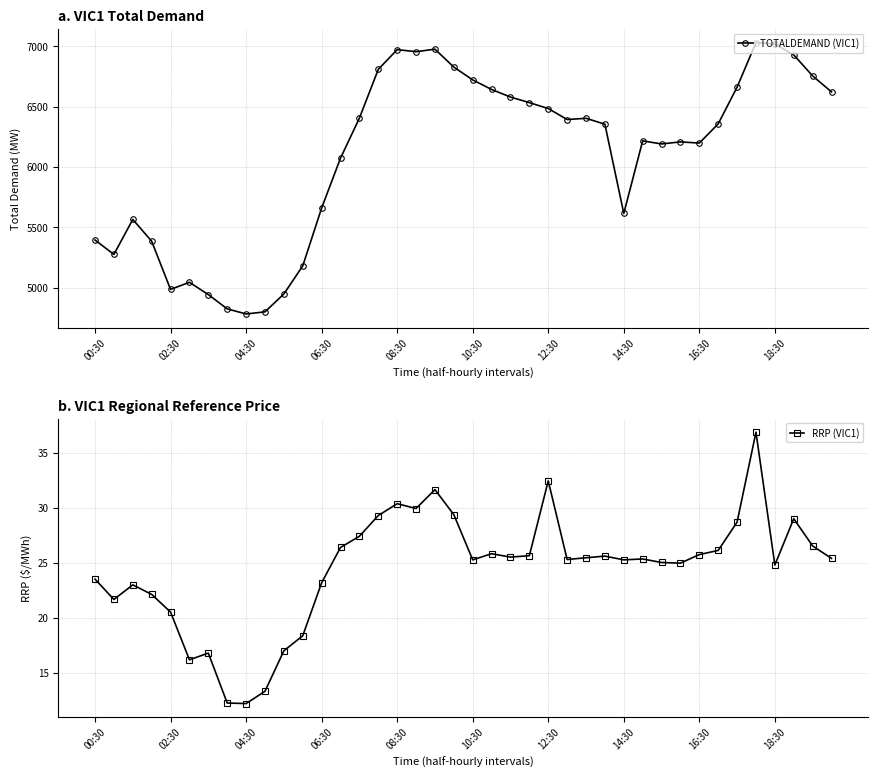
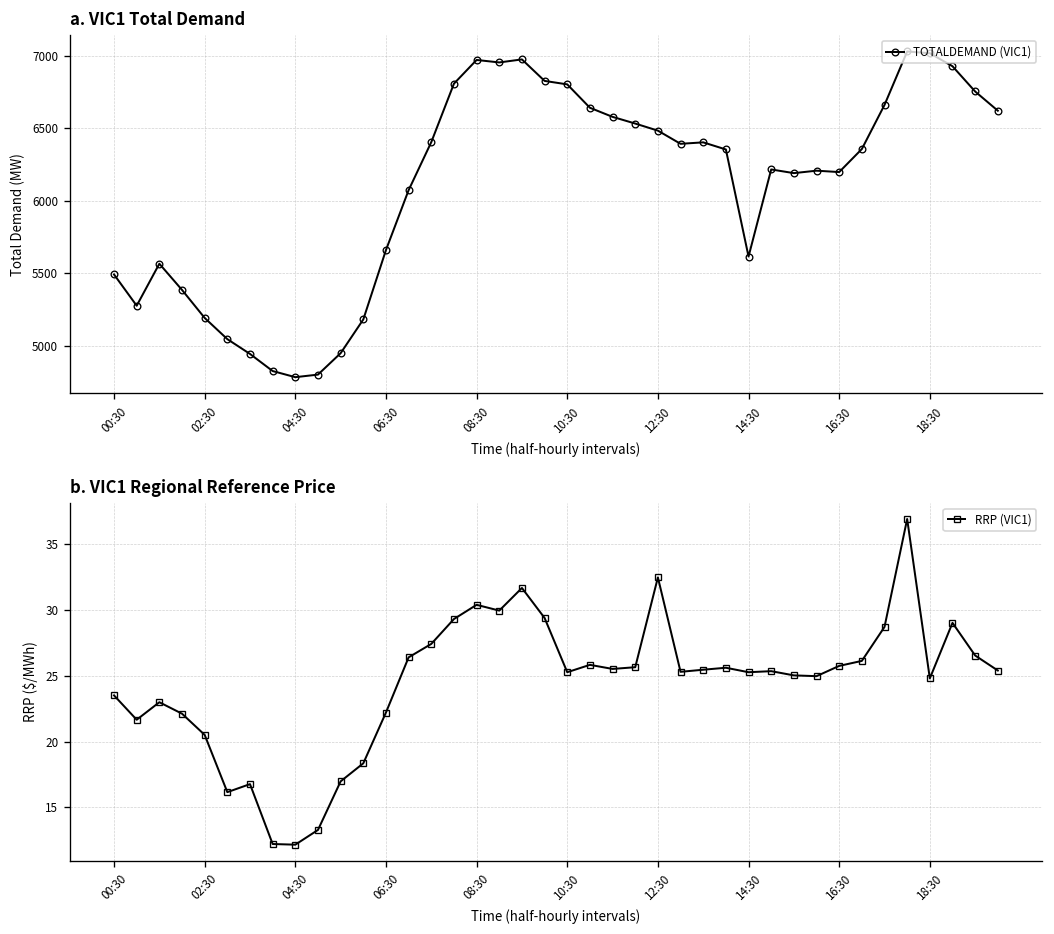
a. VIC1 Total Demand, 00:30: 5400 -> 5490
a. VIC1 Total Demand, 02:30: 4990 -> 5190
a. VIC1 Total Demand, 10:30: 6720 -> 6800
b. VIC1 Regional Reference Price, 06:30: 23.2 -> 22.2
